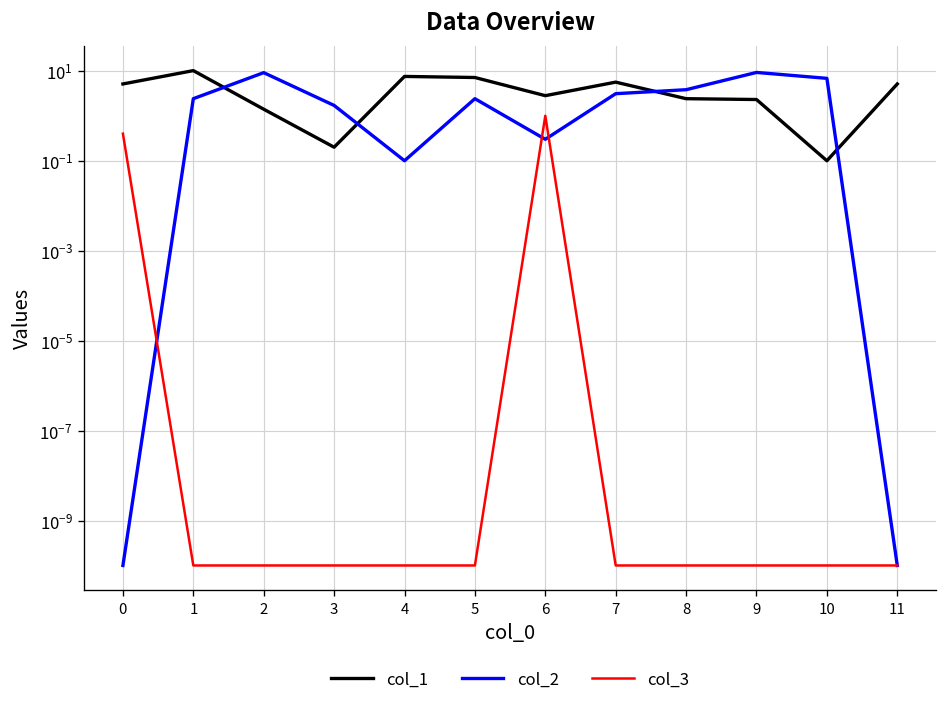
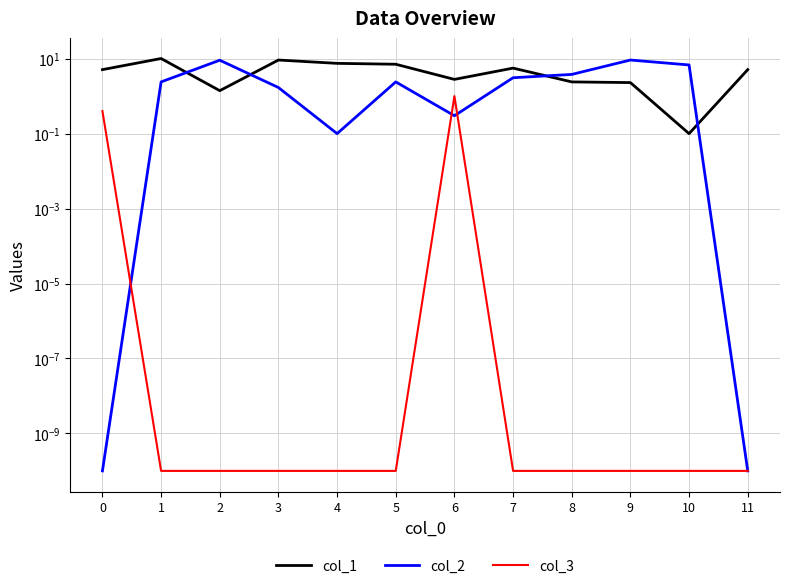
col_1, 3: 0.2 -> 9
